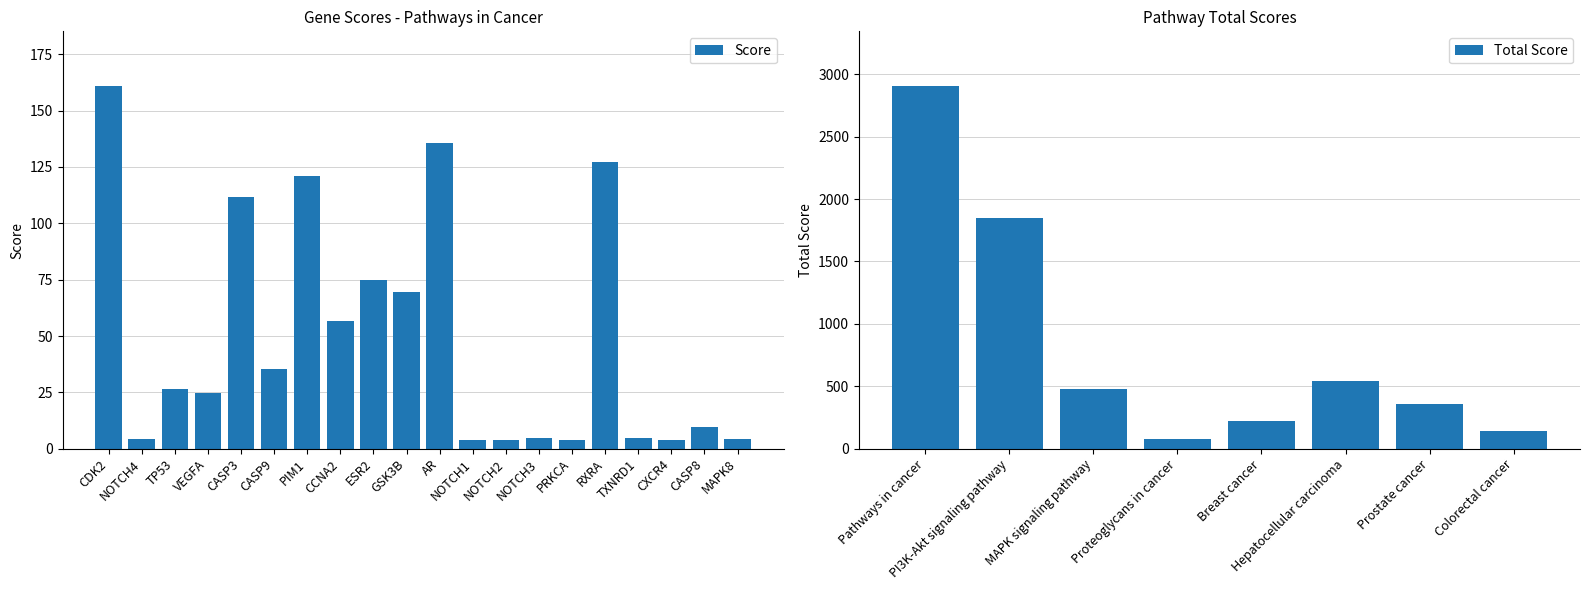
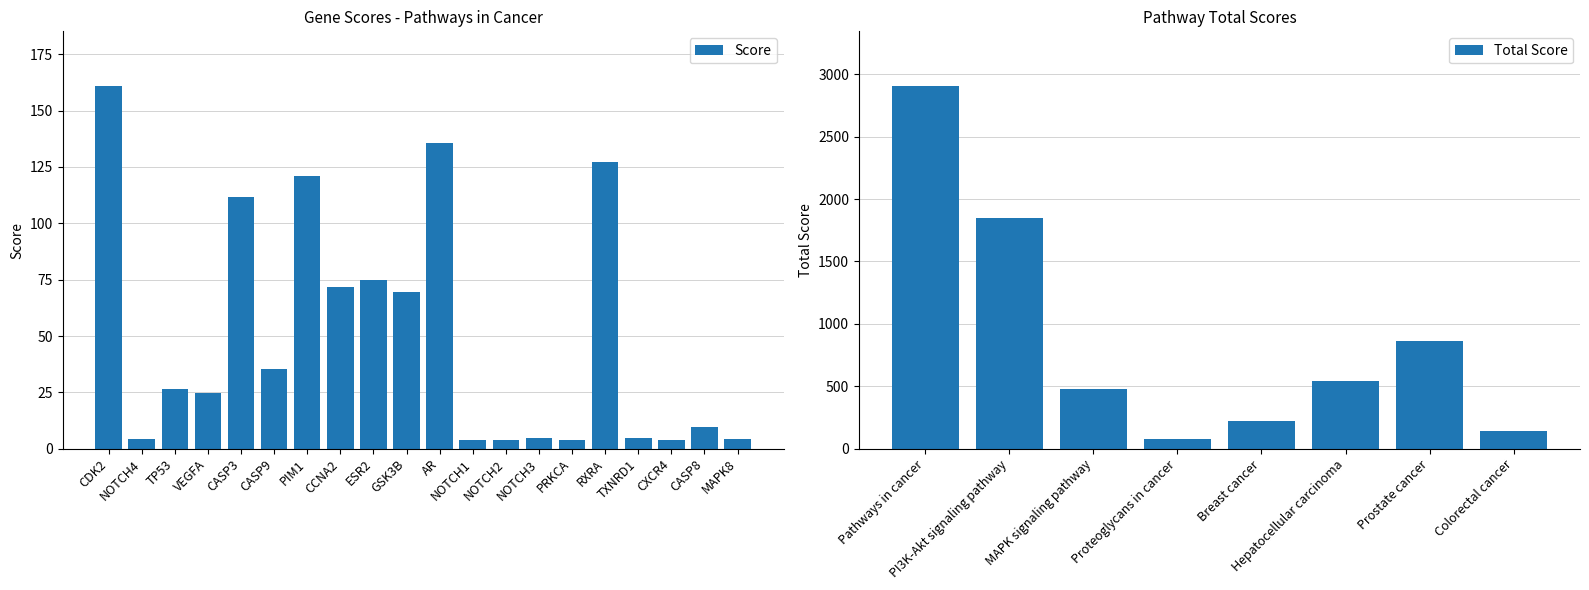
Gene Scores - Pathways in Cancer, CCNA2: 57 -> 72
Pathway Total Scores, Prostate cancer: 360 -> 870
